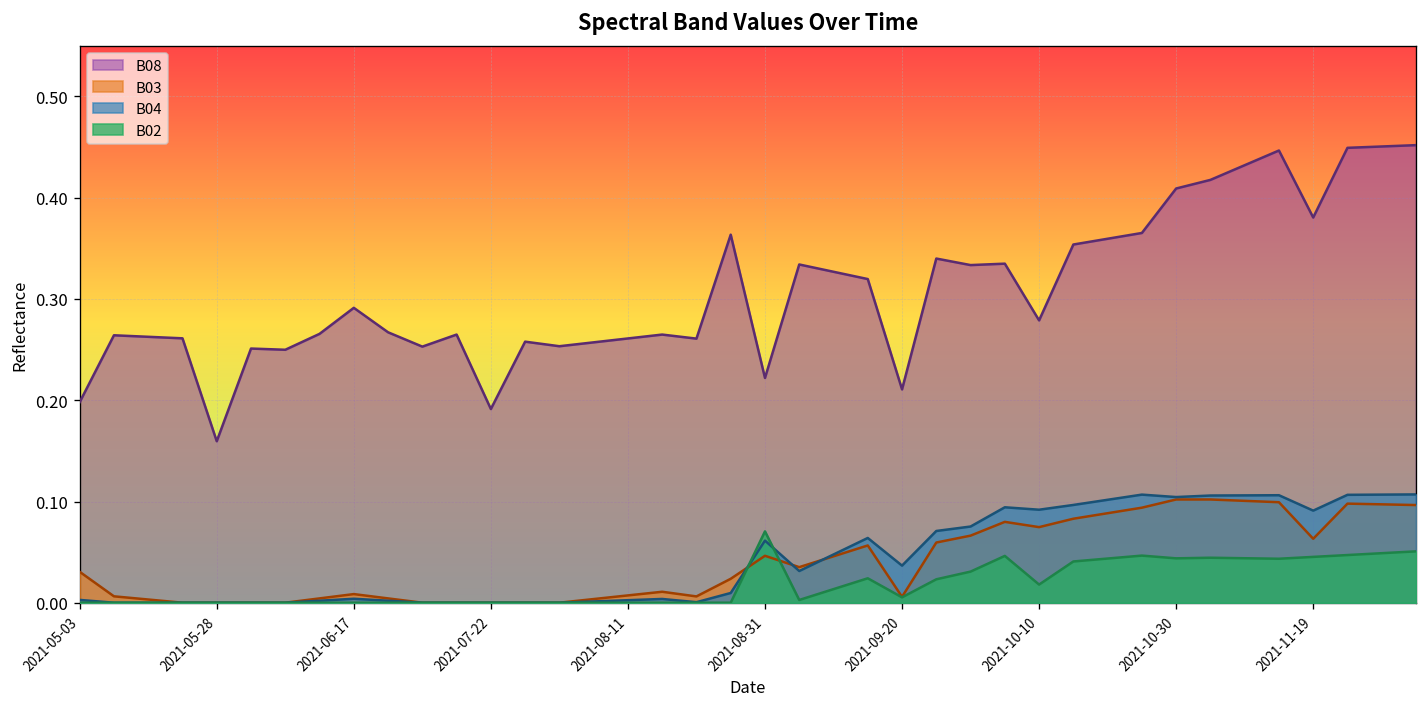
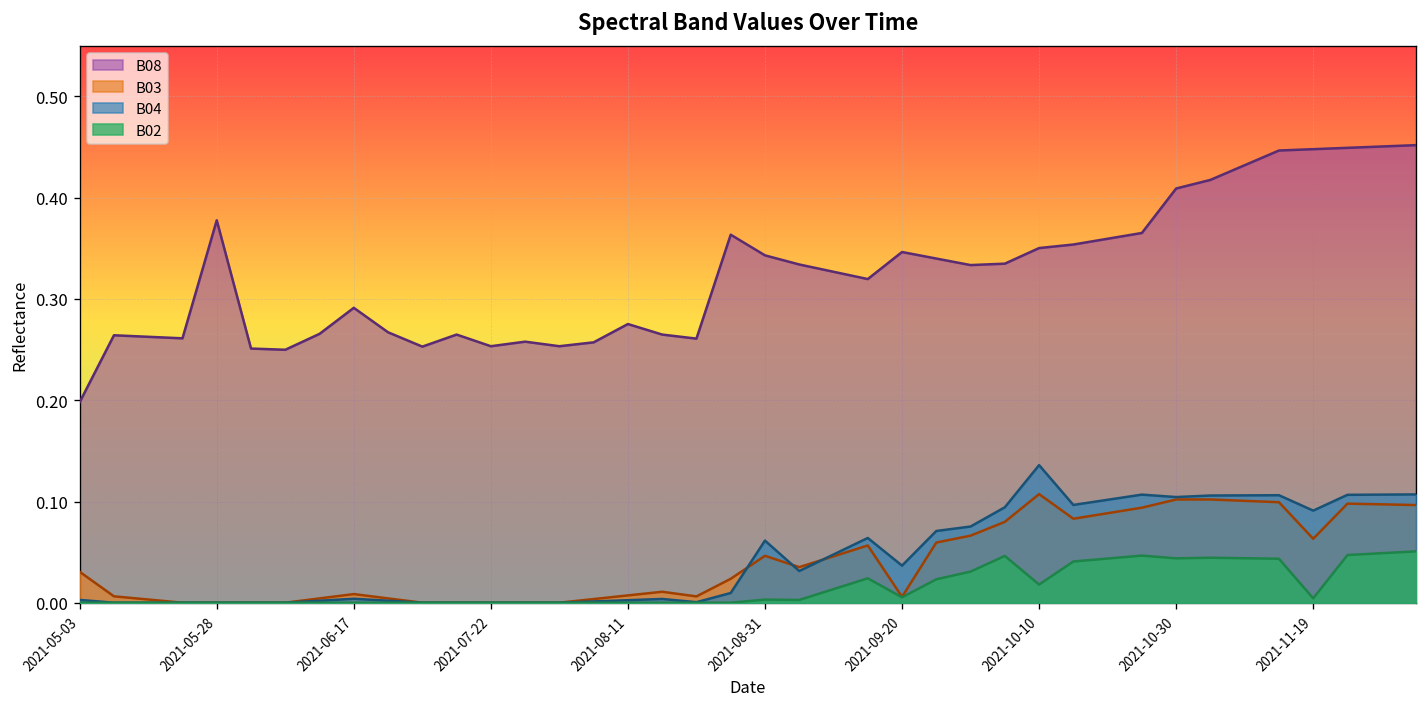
B08, 2021-05-28: 0.16 -> 0.38
B08, 2021-07-22: 0.19 -> 0.25
B08, 2021-08-11: 0.26 -> 0.28
B08, 2021-08-31: 0.22 -> 0.34
B02, 2021-08-31: 0.07 -> 0.00
B08, 2021-09-20: 0.21 -> 0.35
B08, 2021-10-10: 0.28 -> 0.35
B03, 2021-10-10: 0.07 -> 0.11
B04, 2021-10-10: 0.09 -> 0.14
B08, 2021-11-19: 0.38 -> 0.45
B02, 2021-11-19: 0.05 -> 0.00
